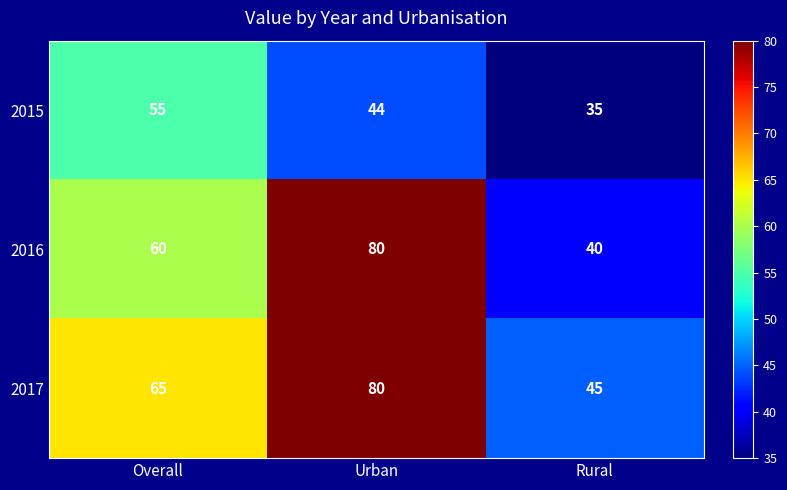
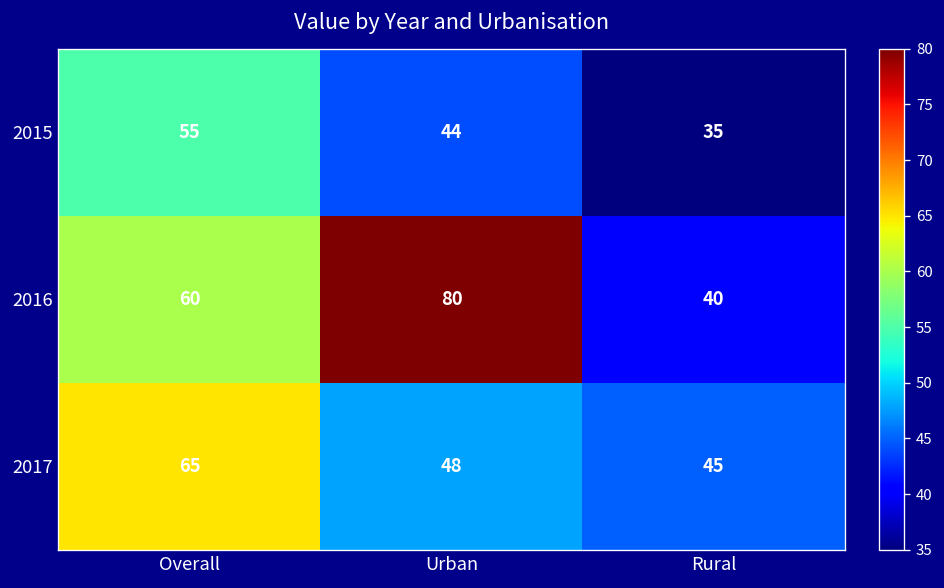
2017, Urban: 80 -> 48
